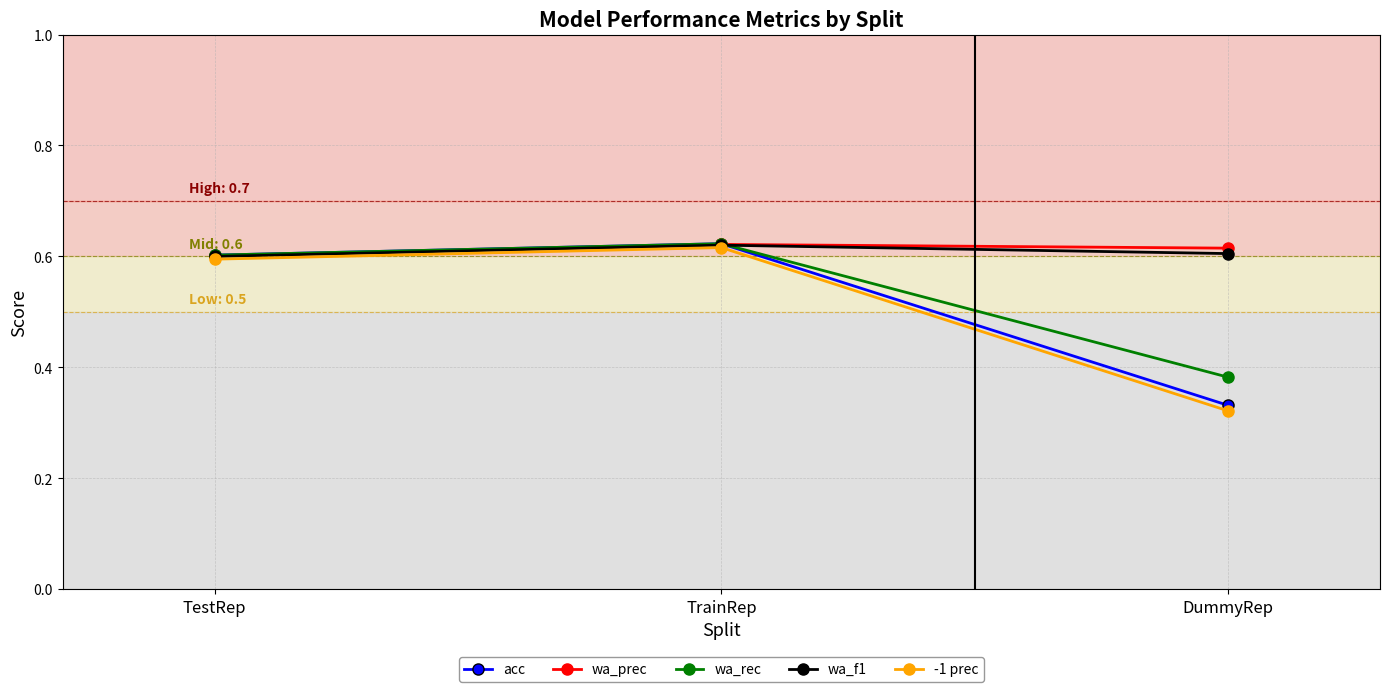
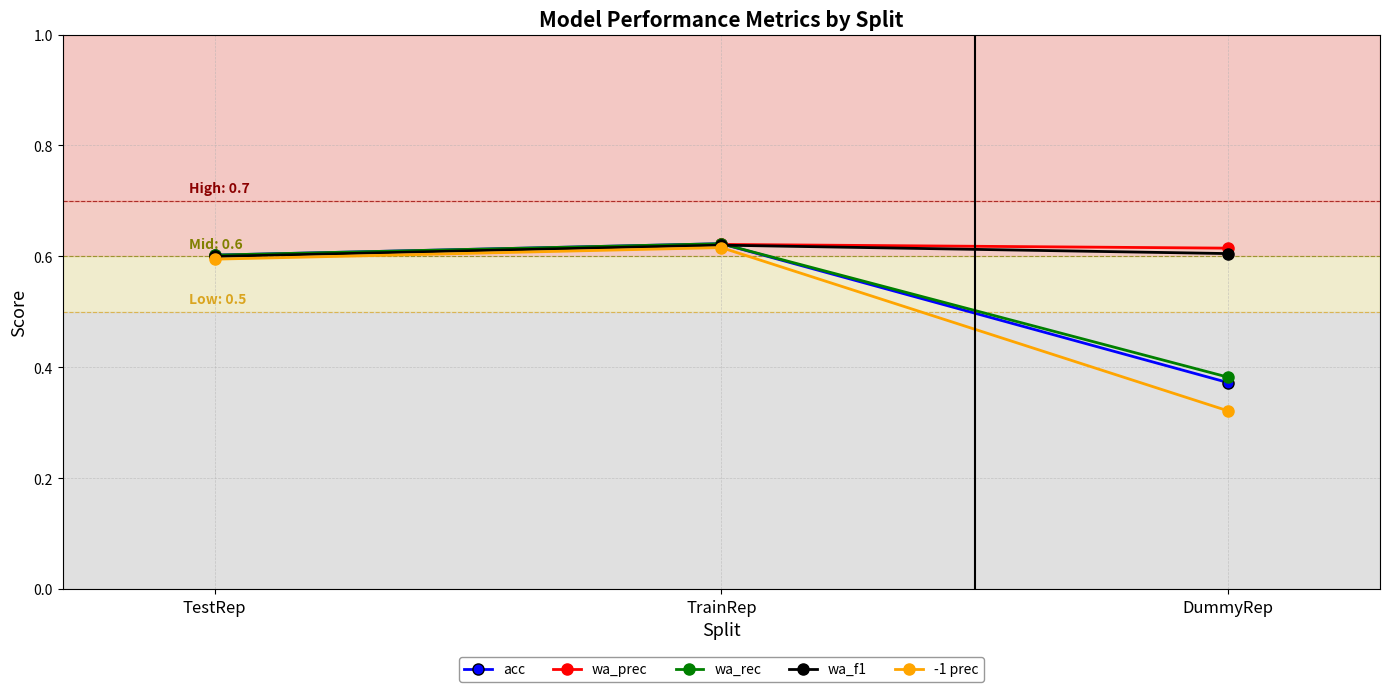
acc, DummyRep: 0.33 -> 0.37
